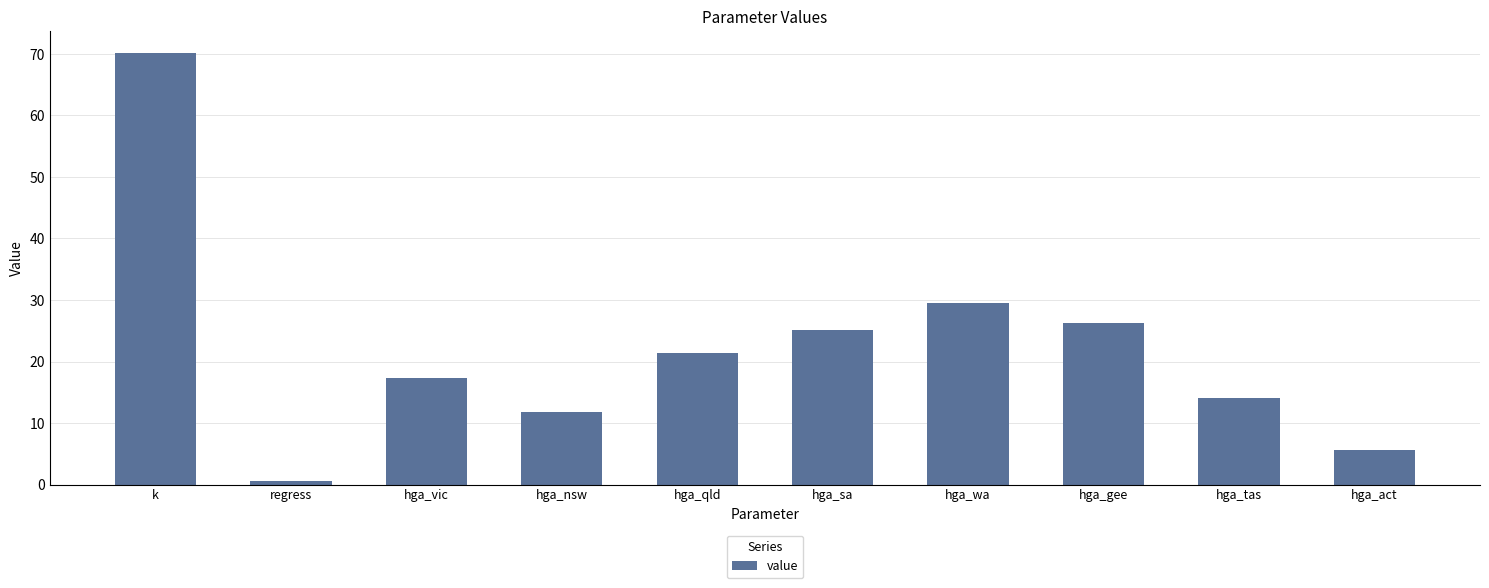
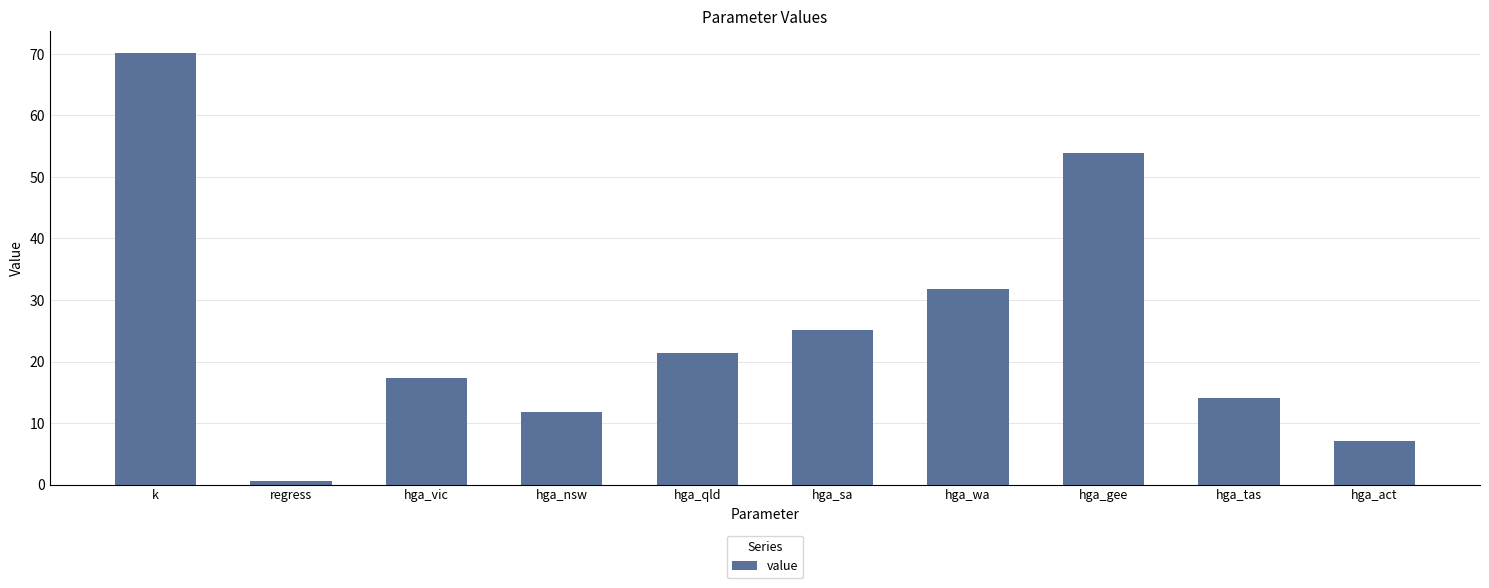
hga_wa: 30 -> 32
hga_gee: 26 -> 54
hga_act: 6 -> 7
